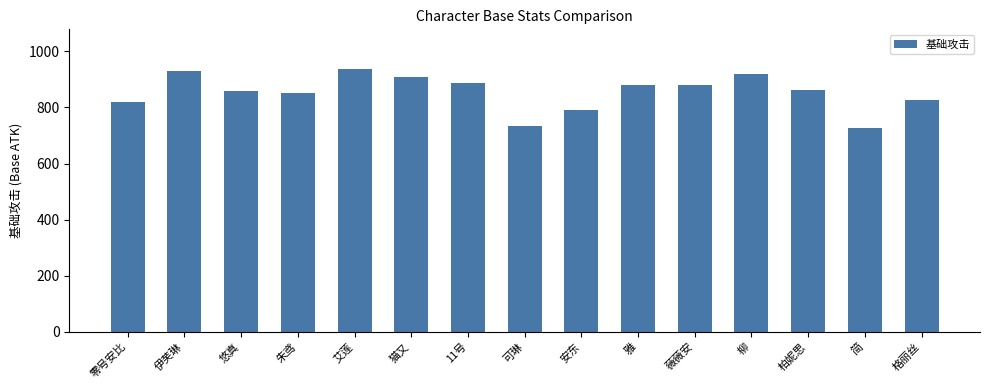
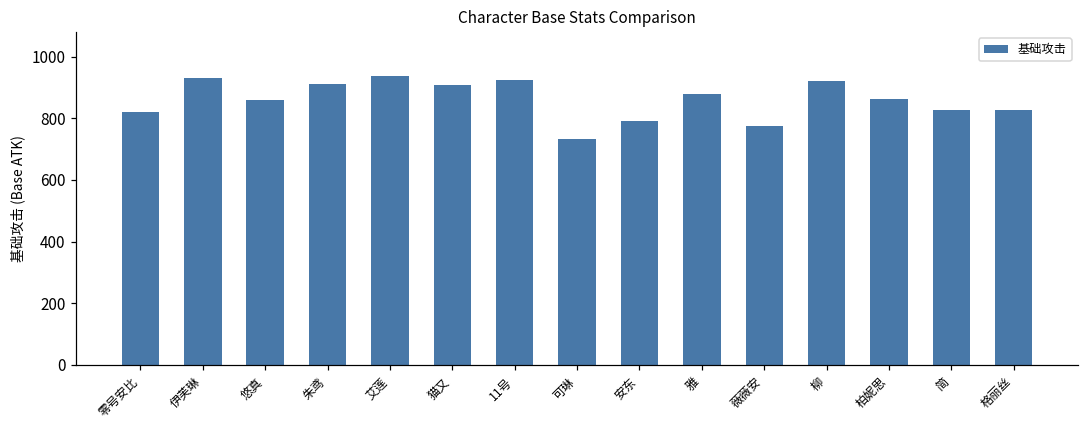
朱鸢: 850 -> 910
11号: 890 -> 920
薇薇安: 880 -> 780
简: 730 -> 830
